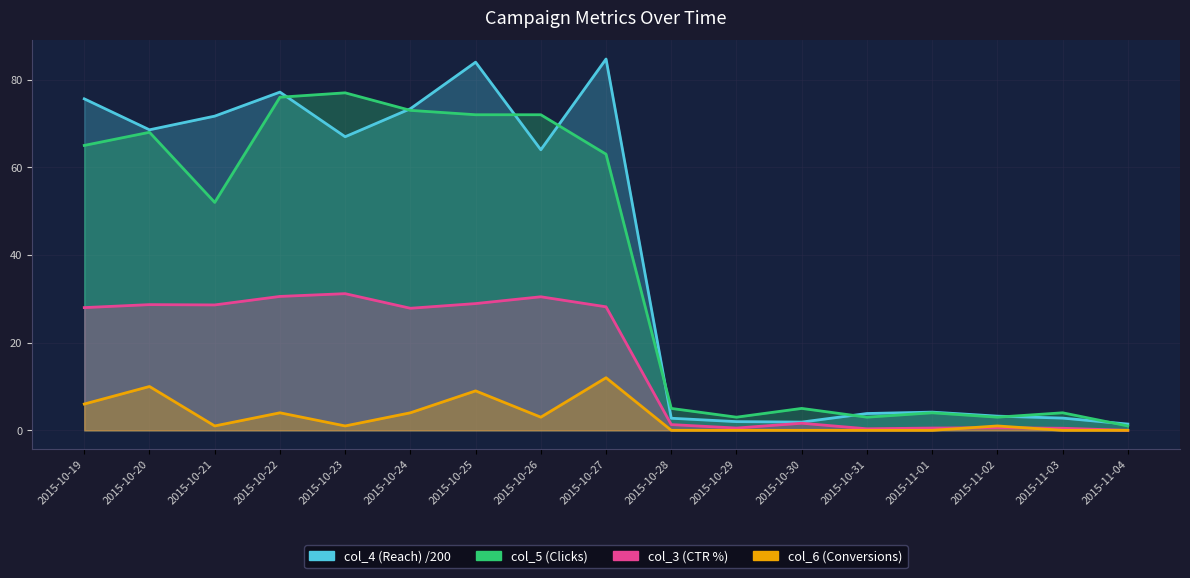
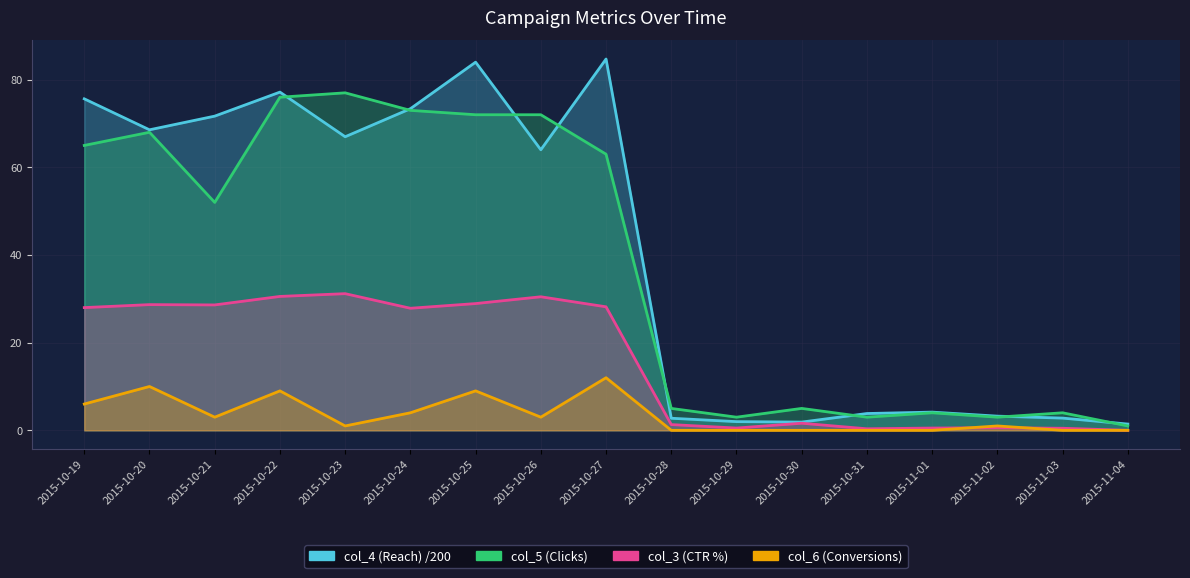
col_6 (Conversions), 2015-10-21: 1 -> 3
col_6 (Conversions), 2015-10-22: 4 -> 9
